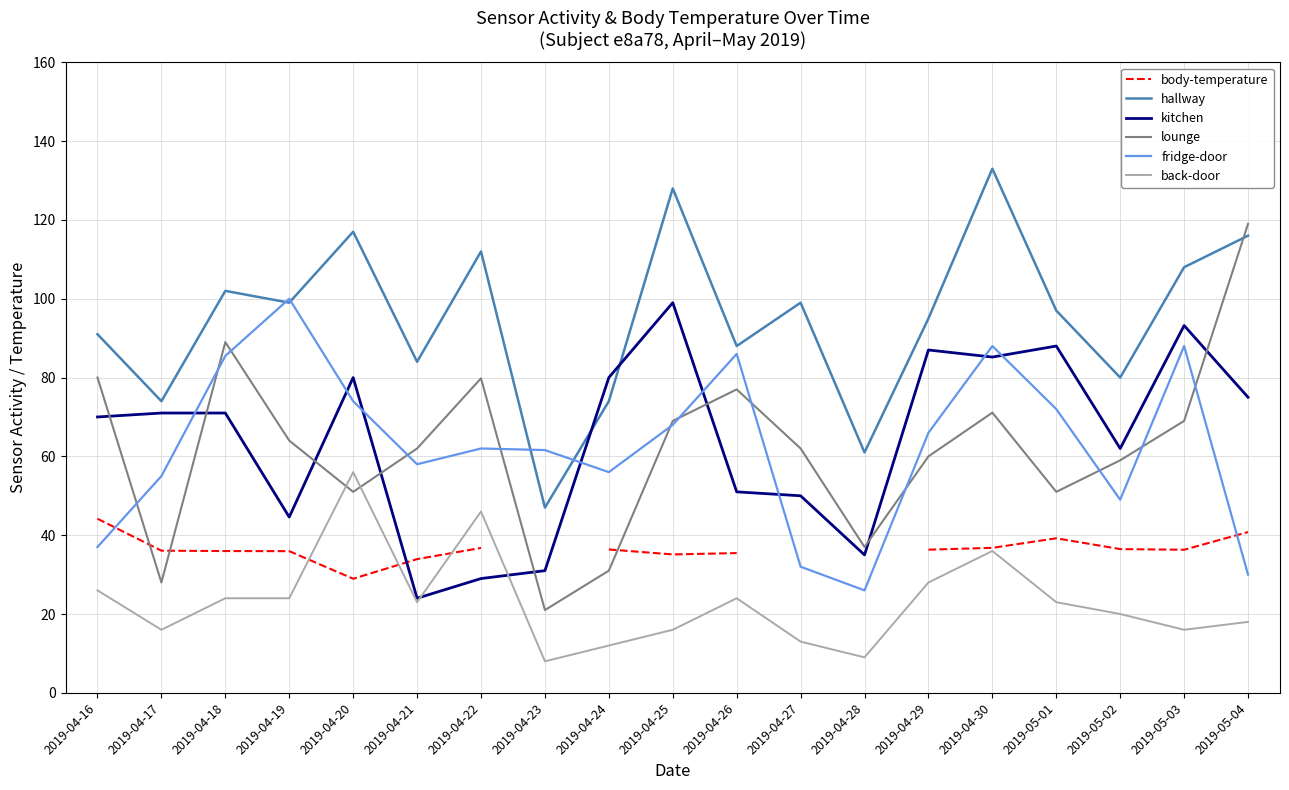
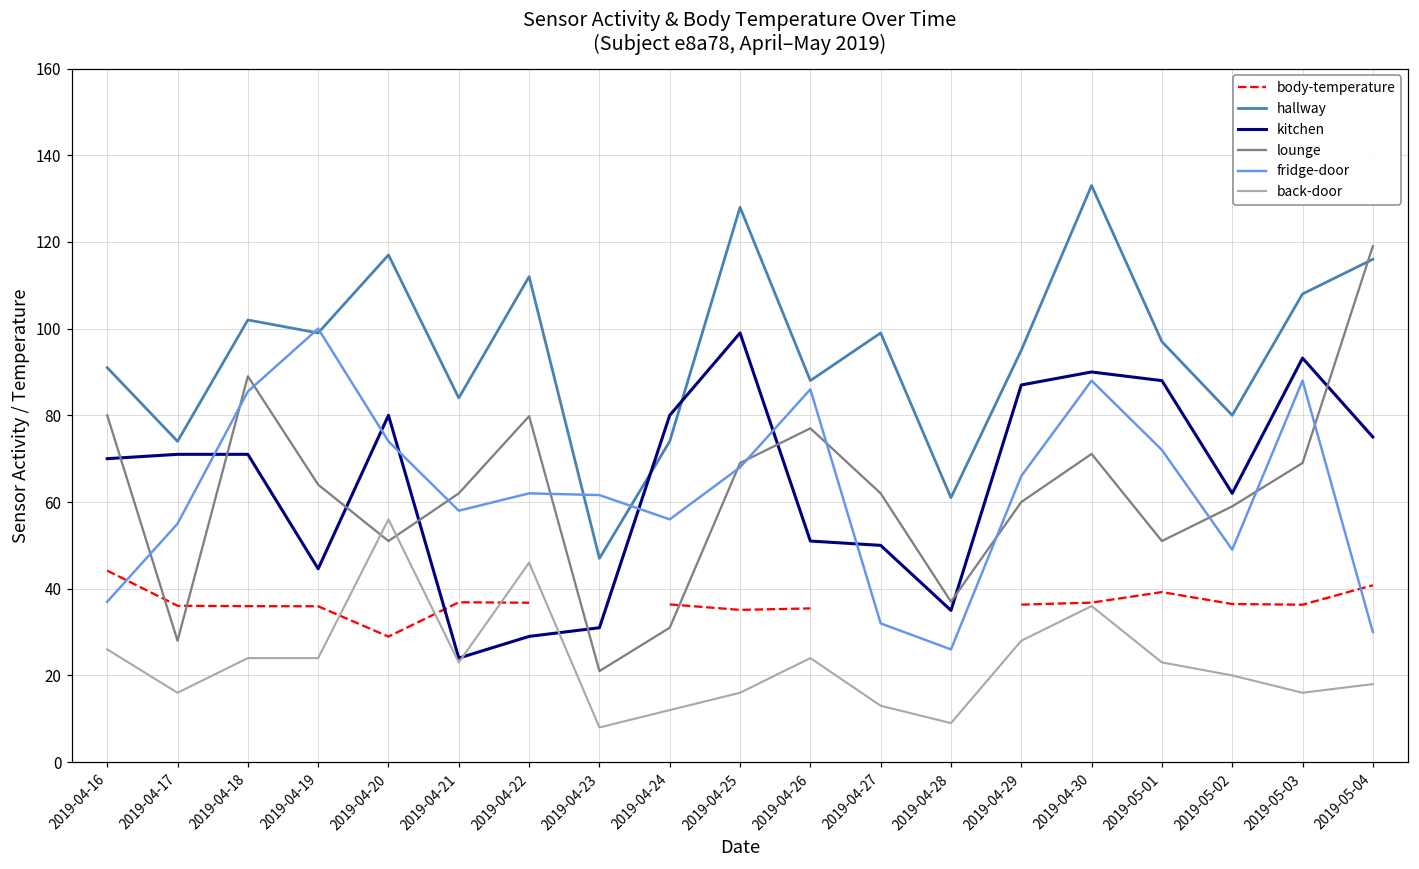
body-temperature, 2019-04-21: 34 -> 37
kitchen, 2019-04-30: 85 -> 90
